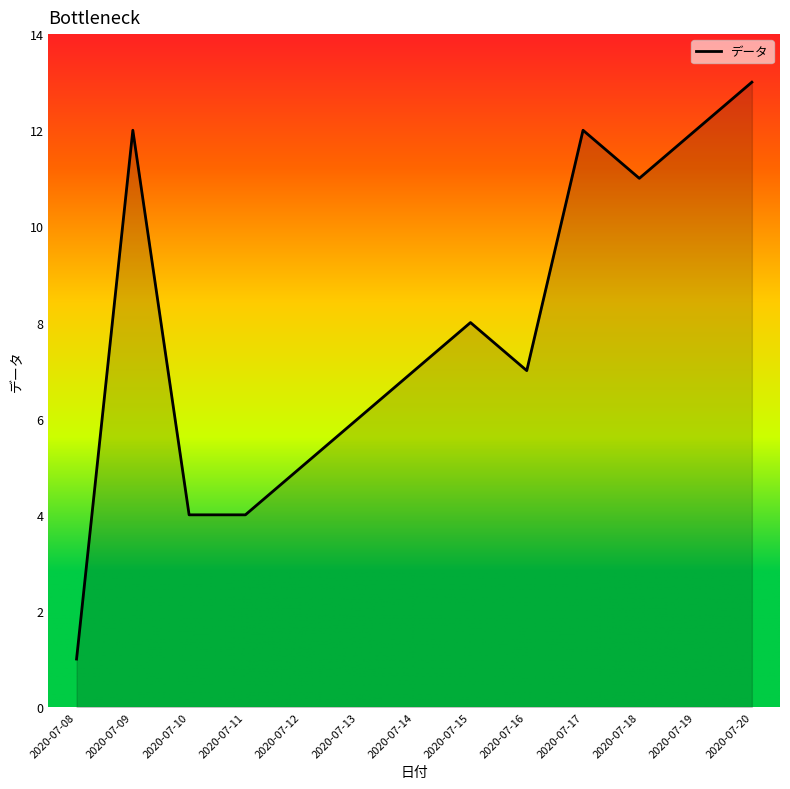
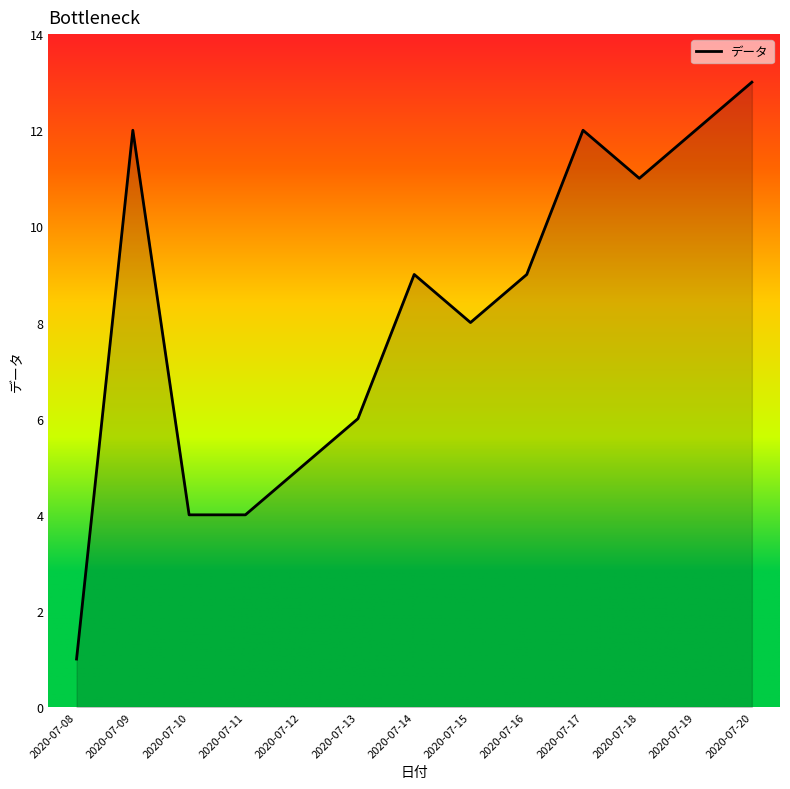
2020-07-14: 7 -> 9
2020-07-16: 7 -> 9
